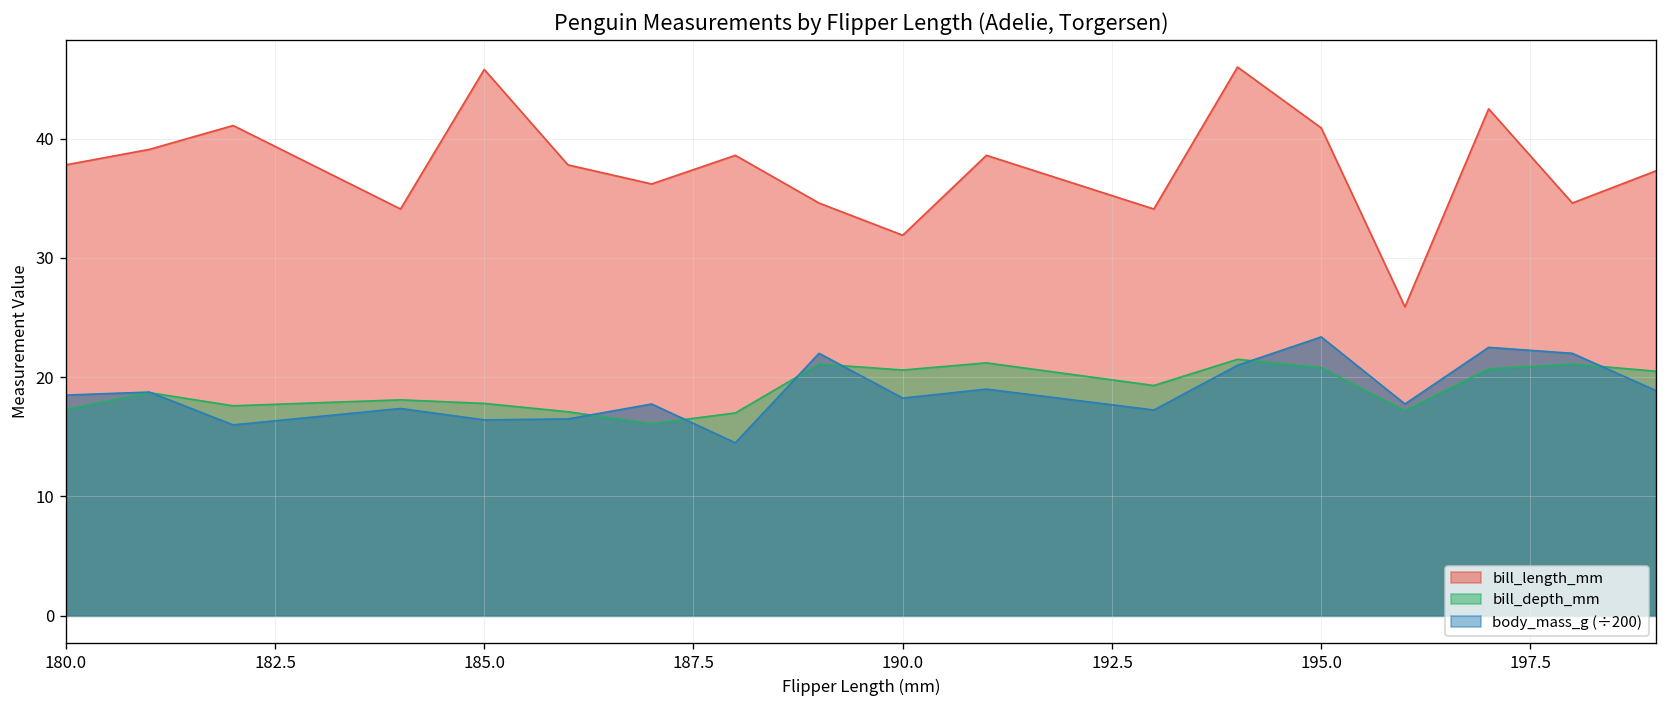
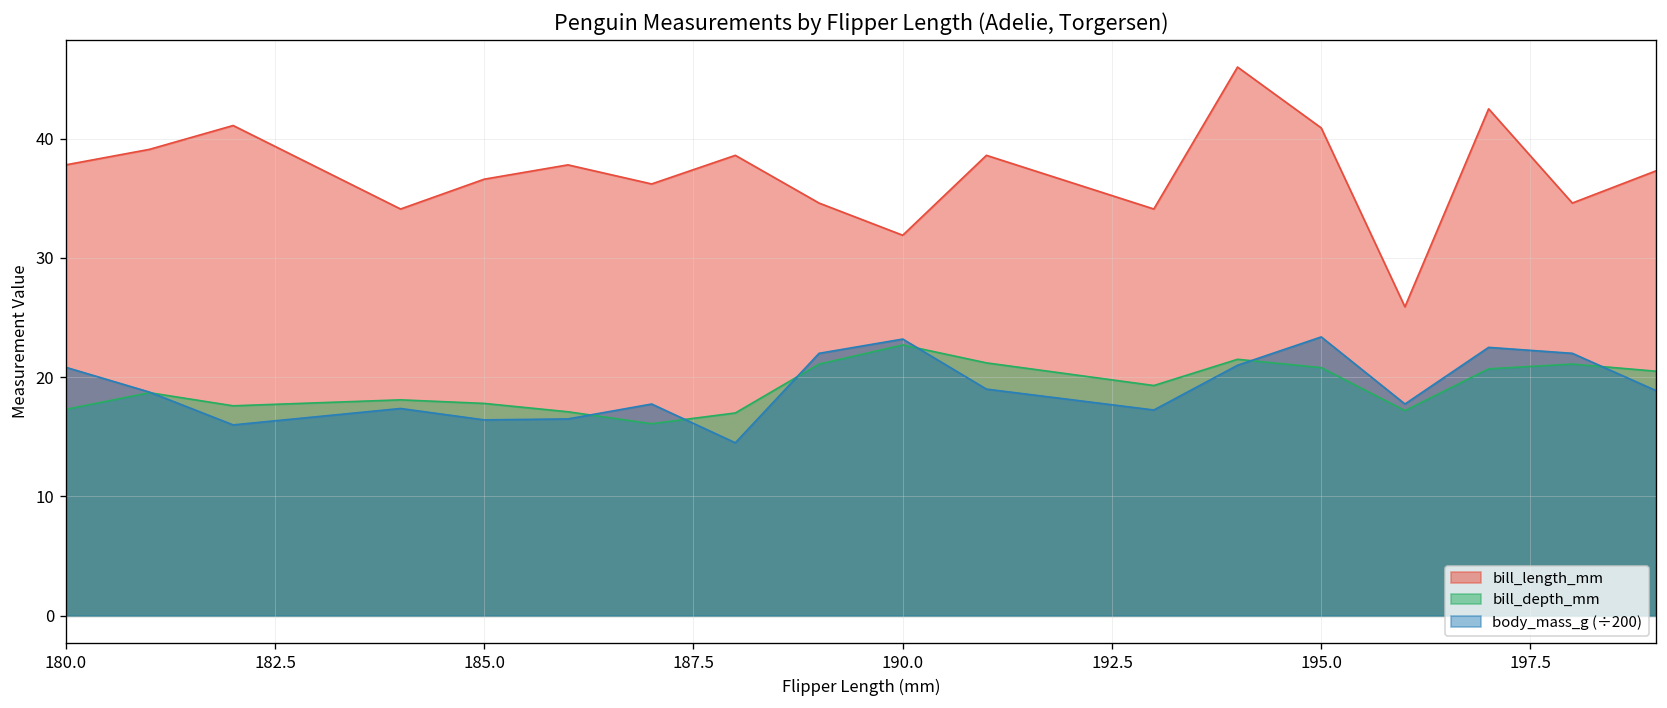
body_mass_g (÷200), 180.0: 19 -> 21
bill_length_mm, 185.0: 46 -> 37
bill_depth_mm, 190.0: 21 -> 23
body_mass_g (÷200), 190.0: 18 -> 23
